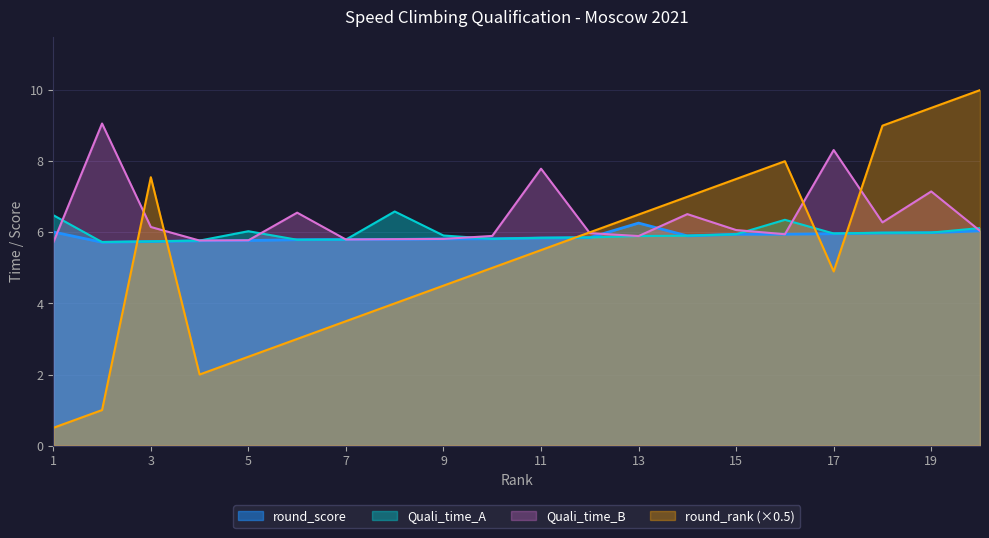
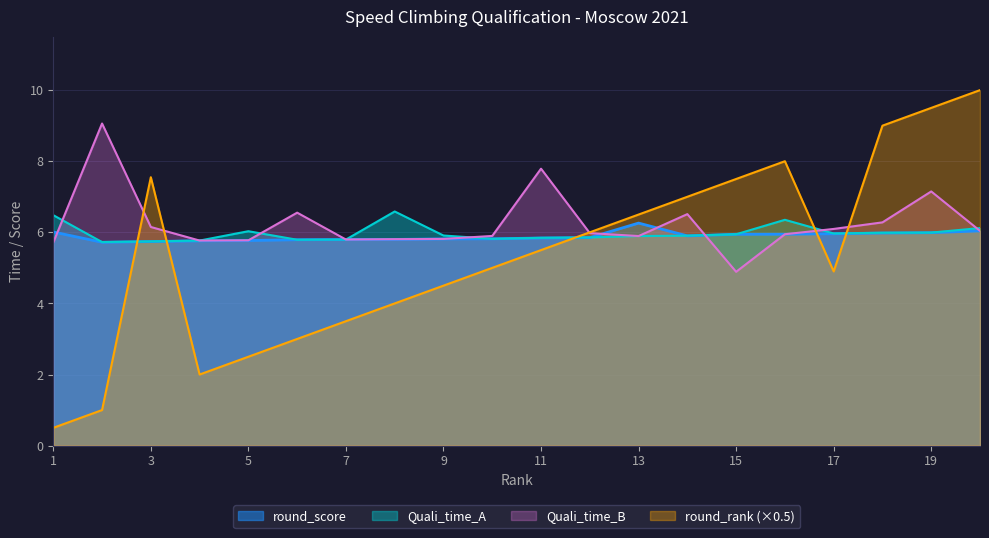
Quali_time_B, 15: 6.1 -> 4.9
Quali_time_B, 17: 8.3 -> 6.1
